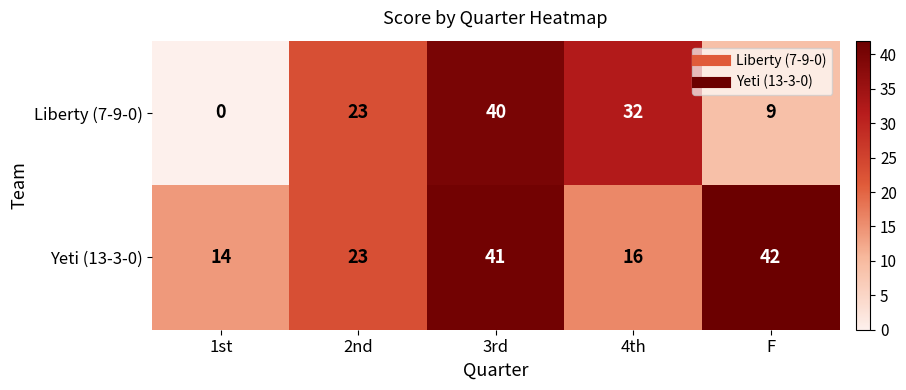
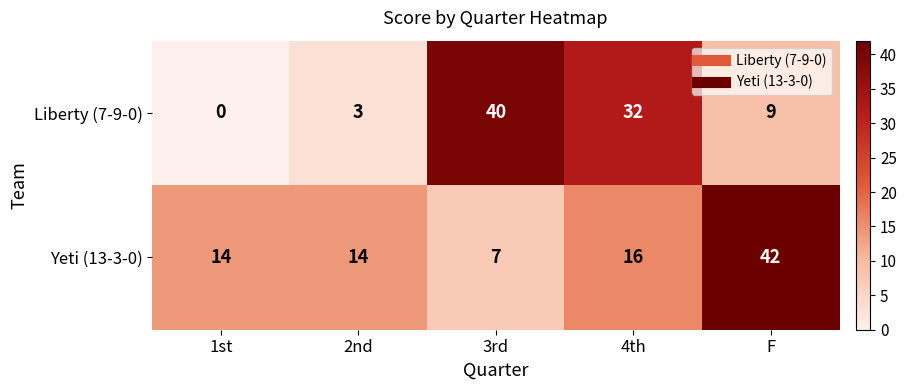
Liberty (7-9-0), 2nd: 23 -> 3
Yeti (13-3-0), 2nd: 23 -> 14
Yeti (13-3-0), 3rd: 41 -> 7
